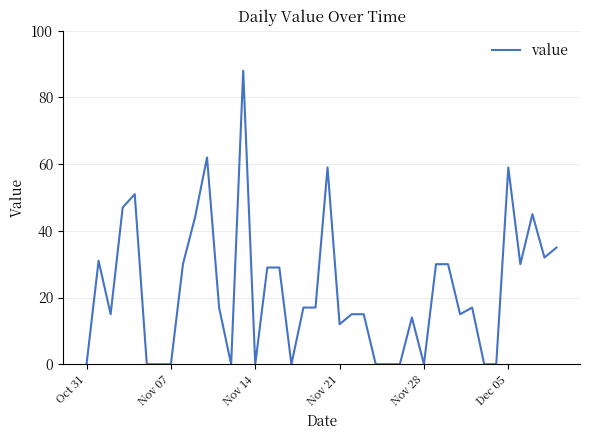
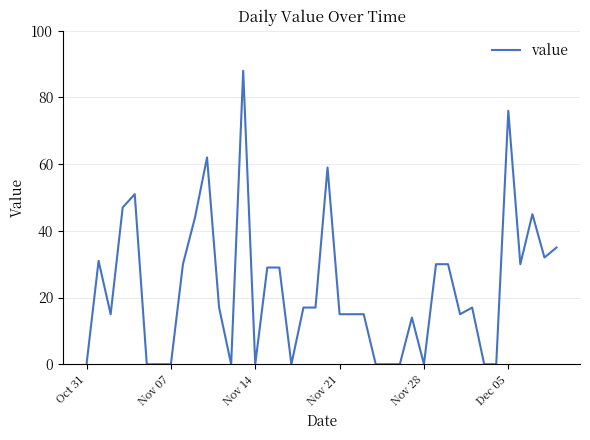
Nov 21: 12 -> 15
Dec 05: 59 -> 76
